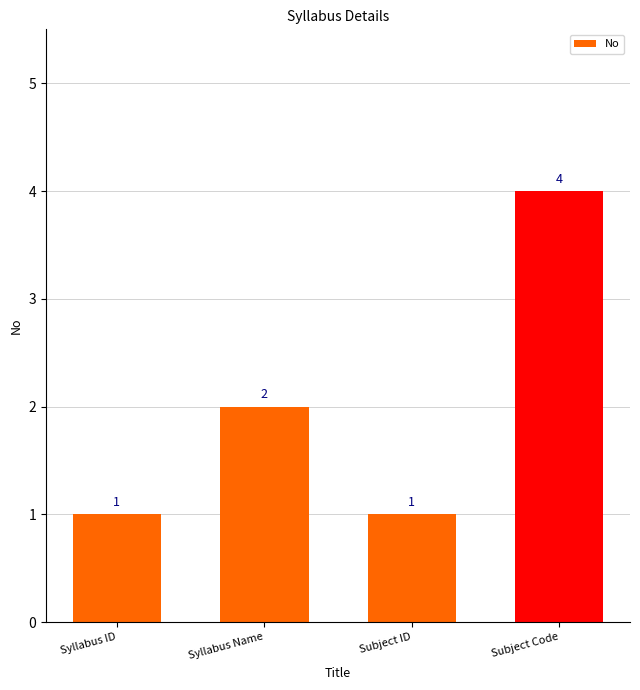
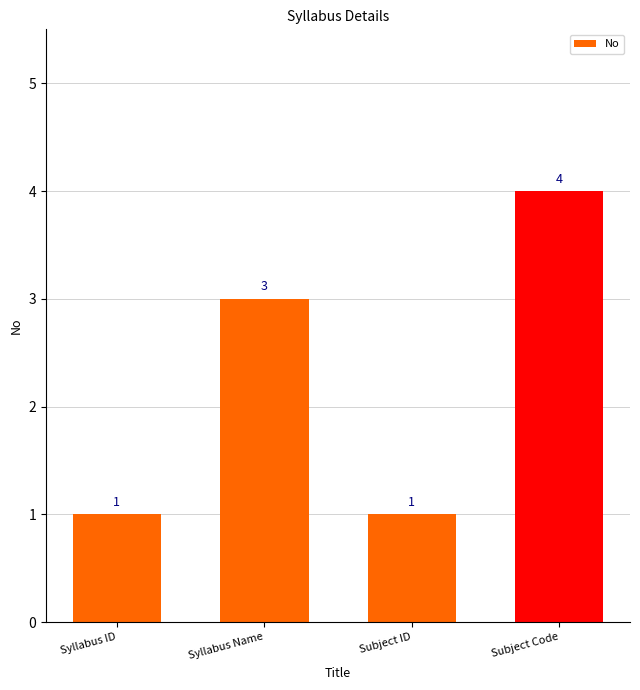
Syllabus Name: 2 -> 3
